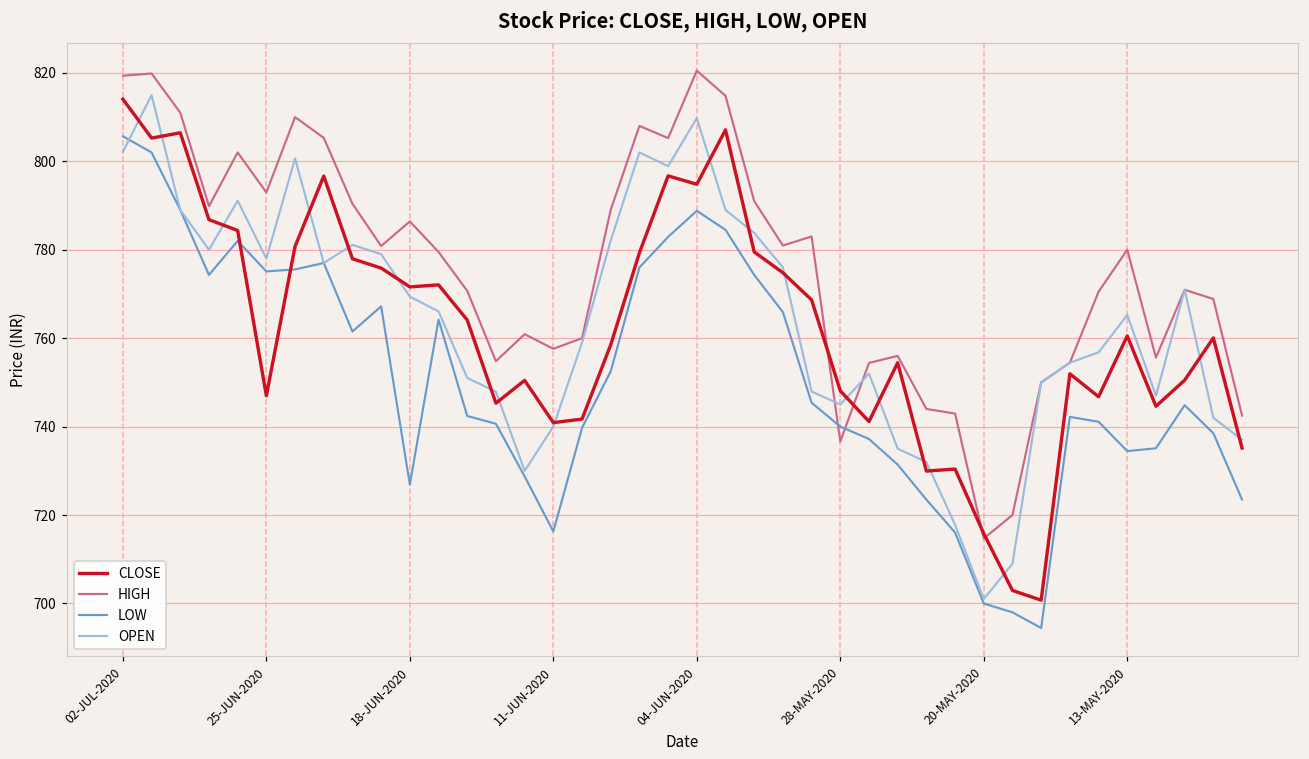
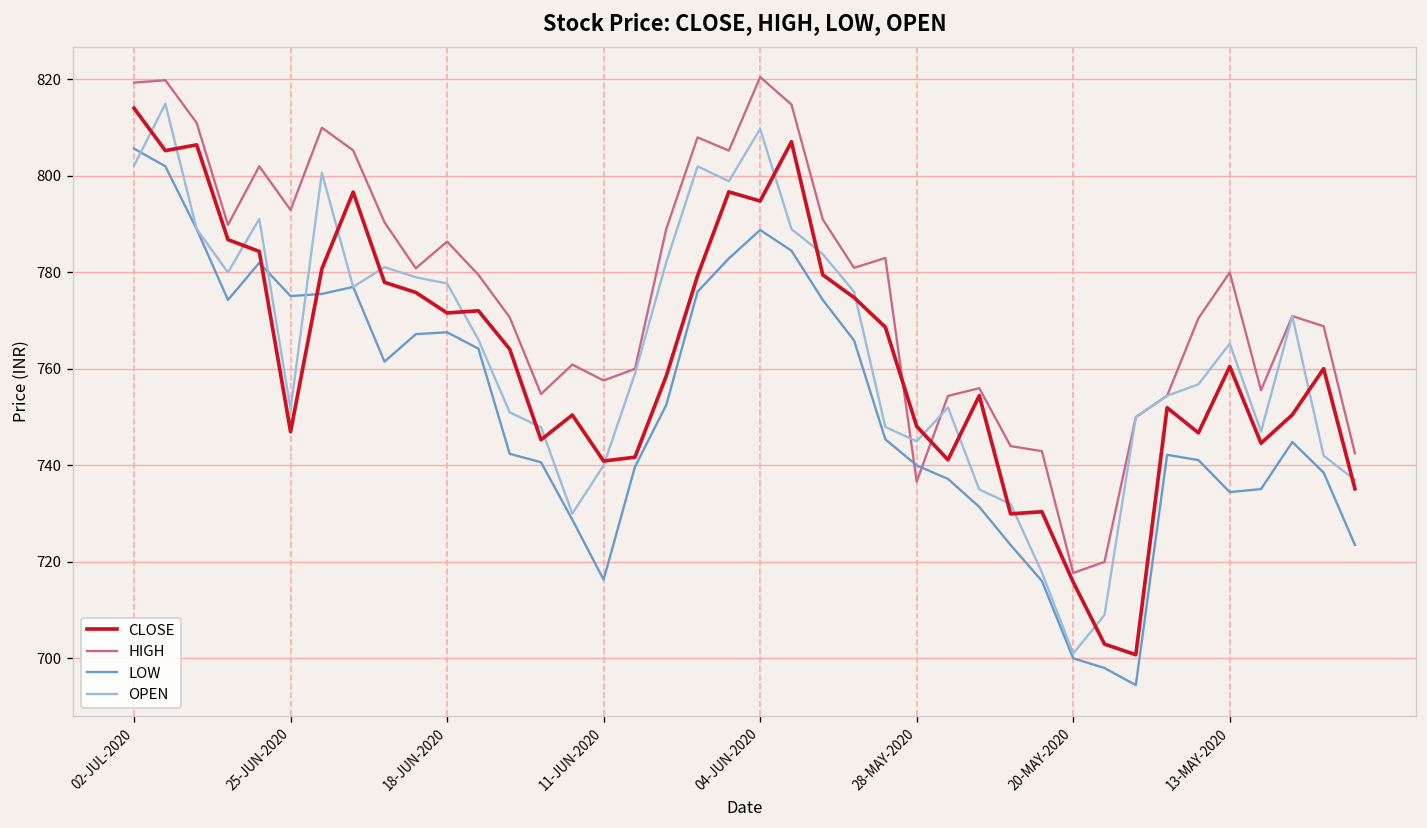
OPEN, 25-JUN-2020: 778 -> 752
LOW, 18-JUN-2020: 727 -> 768
OPEN, 18-JUN-2020: 769 -> 778
HIGH, 20-MAY-2020: 715 -> 718
